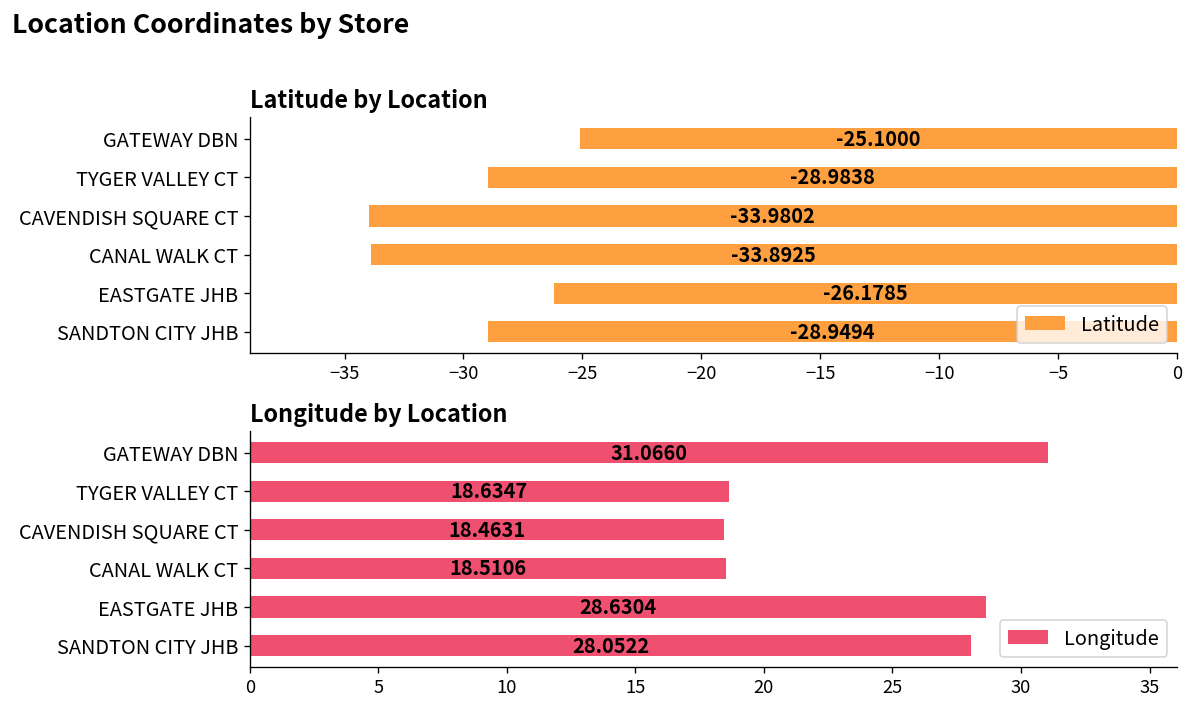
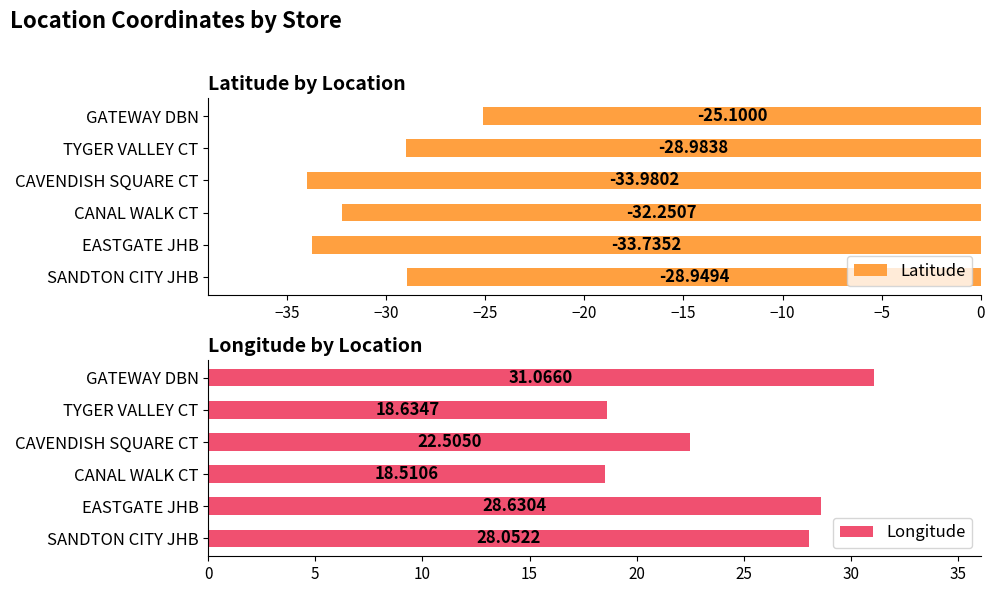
Latitude by Location, CANAL WALK CT: -33.8925 -> -32.2507
Latitude by Location, EASTGATE JHB: -26.1785 -> -33.7352
Longitude by Location, CAVENDISH SQUARE CT: 18.4631 -> 22.5050
